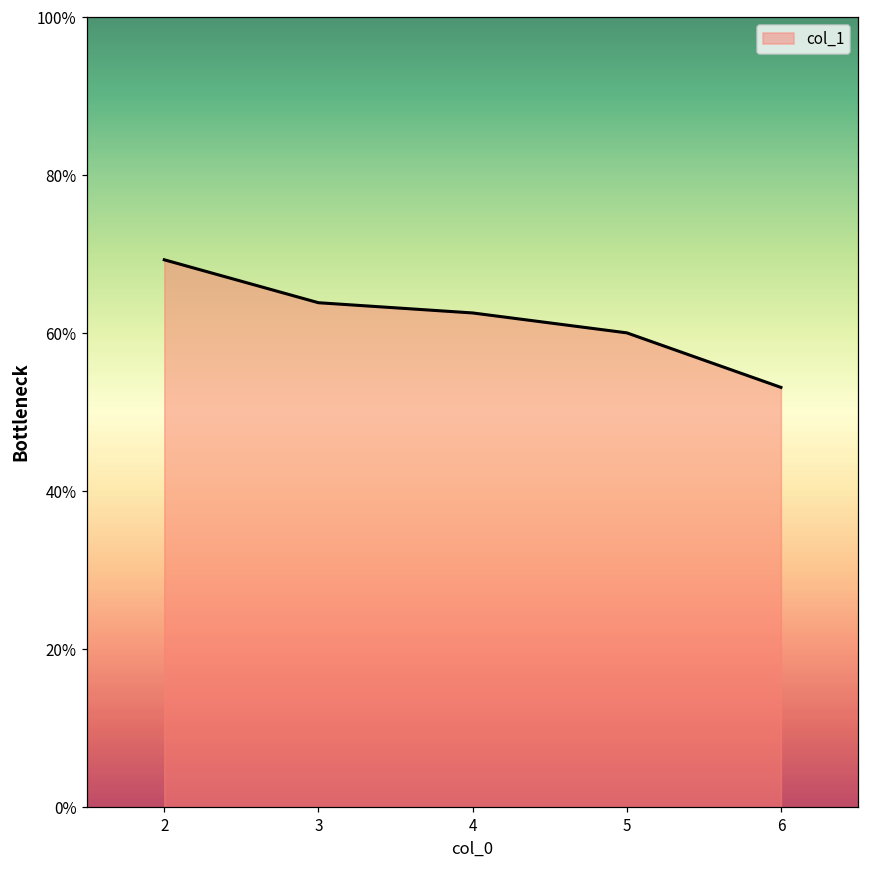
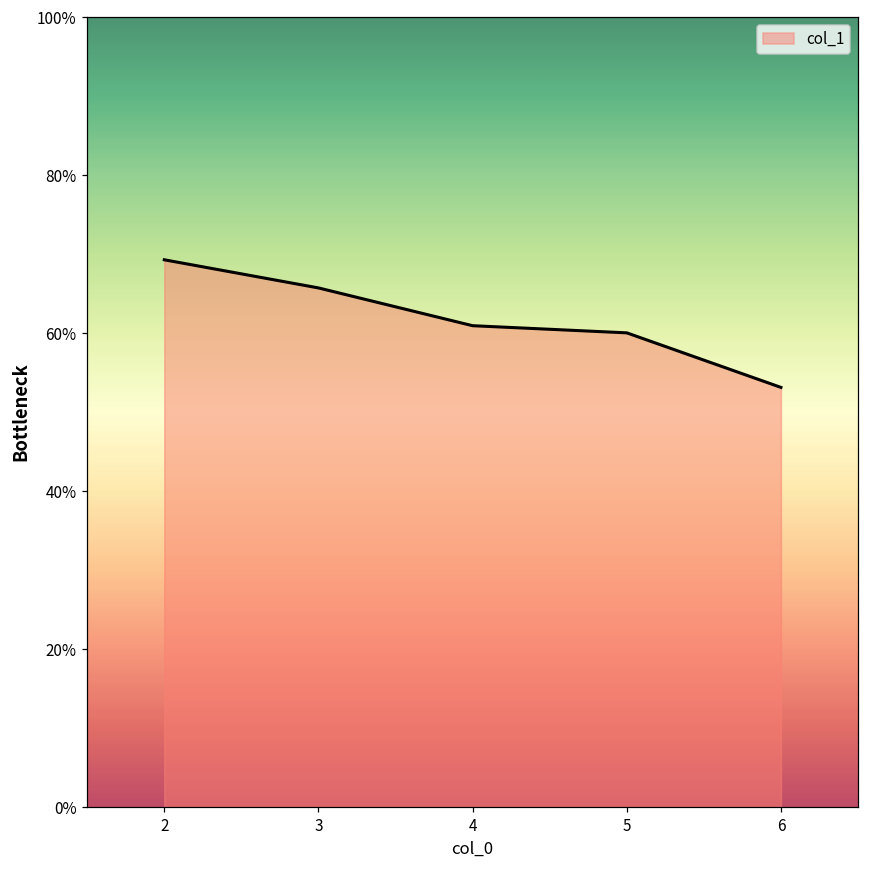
3: 64% -> 66%
4: 63% -> 61%
